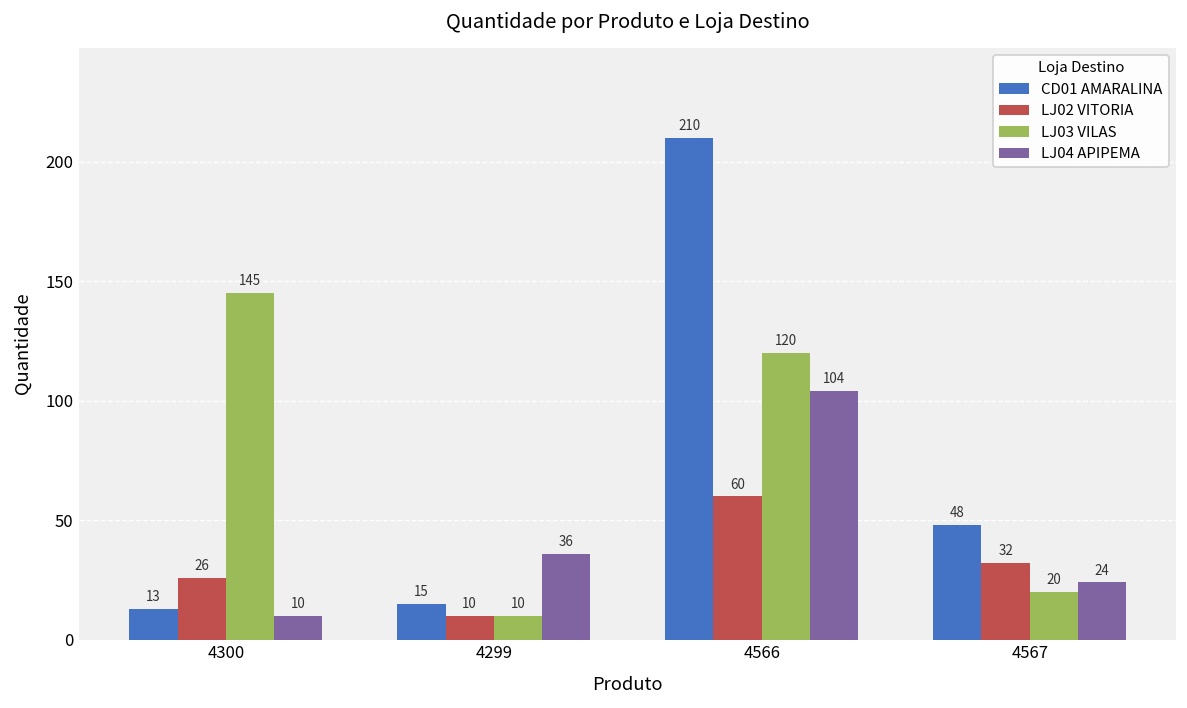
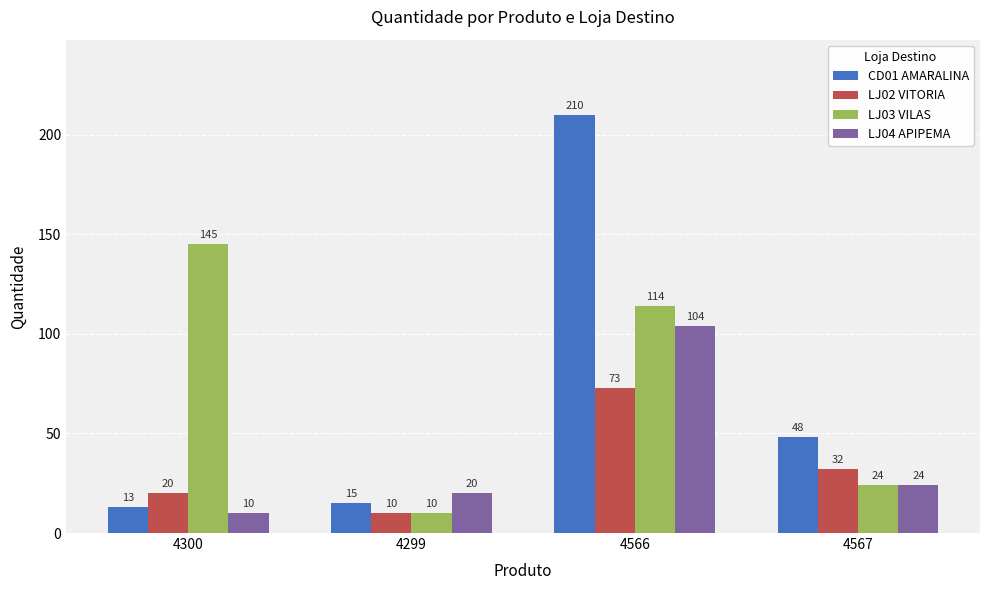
LJ02 VITORIA, 4300: 26 -> 20
LJ04 APIPEMA, 4299: 36 -> 20
LJ02 VITORIA, 4566: 60 -> 73
LJ03 VILAS, 4566: 120 -> 114
LJ03 VILAS, 4567: 20 -> 24
